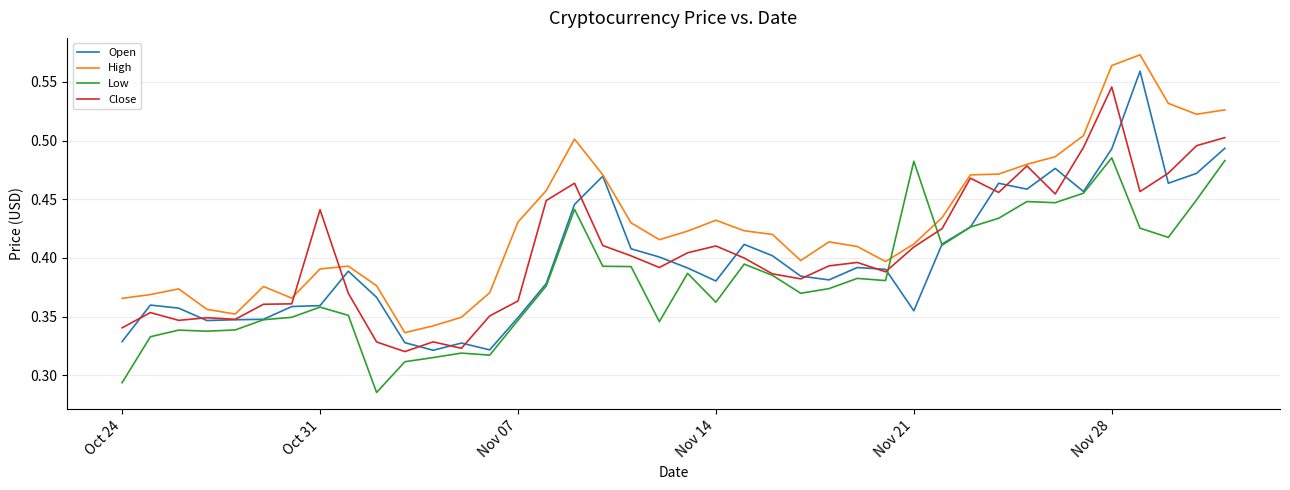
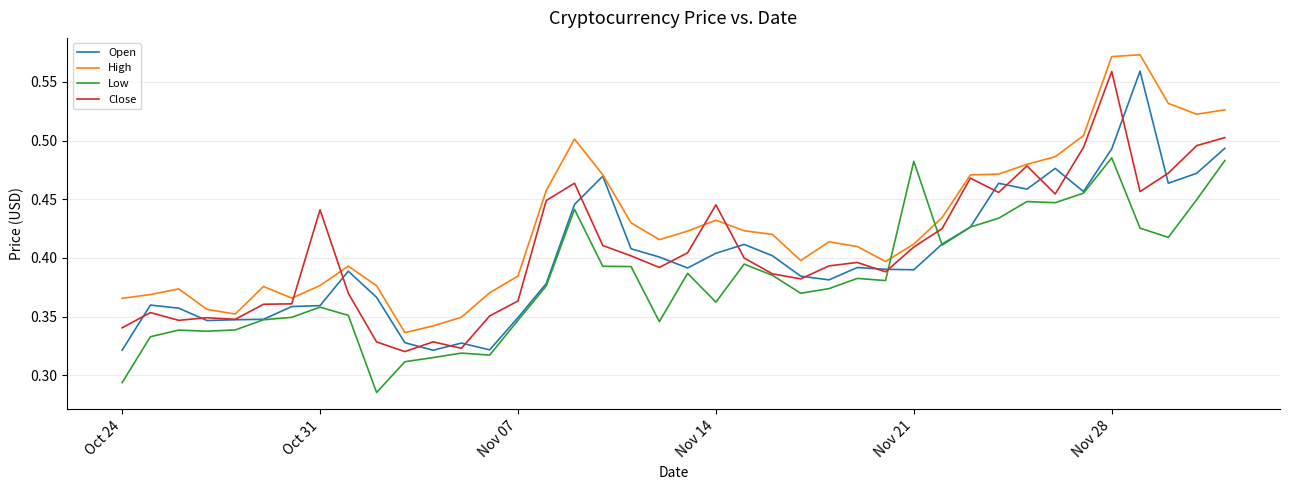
Open, Oct 24: 0.329 -> 0.321
High, Oct 31: 0.391 -> 0.376
High, Nov 07: 0.430 -> 0.385
Open, Nov 14: 0.380 -> 0.404
Close, Nov 14: 0.410 -> 0.445
Open, Nov 21: 0.355 -> 0.390
High, Nov 28: 0.564 -> 0.572
Close, Nov 28: 0.546 -> 0.559
